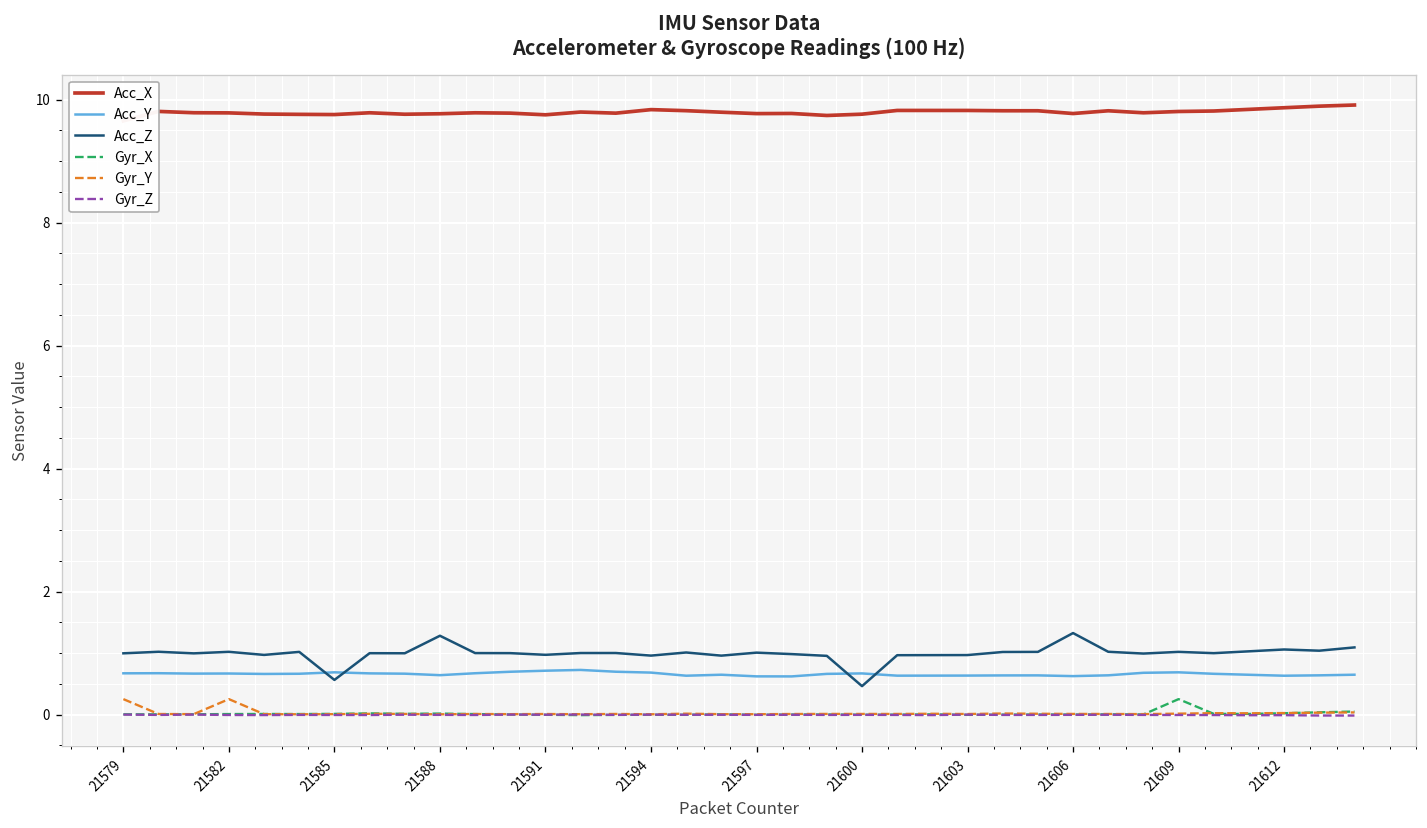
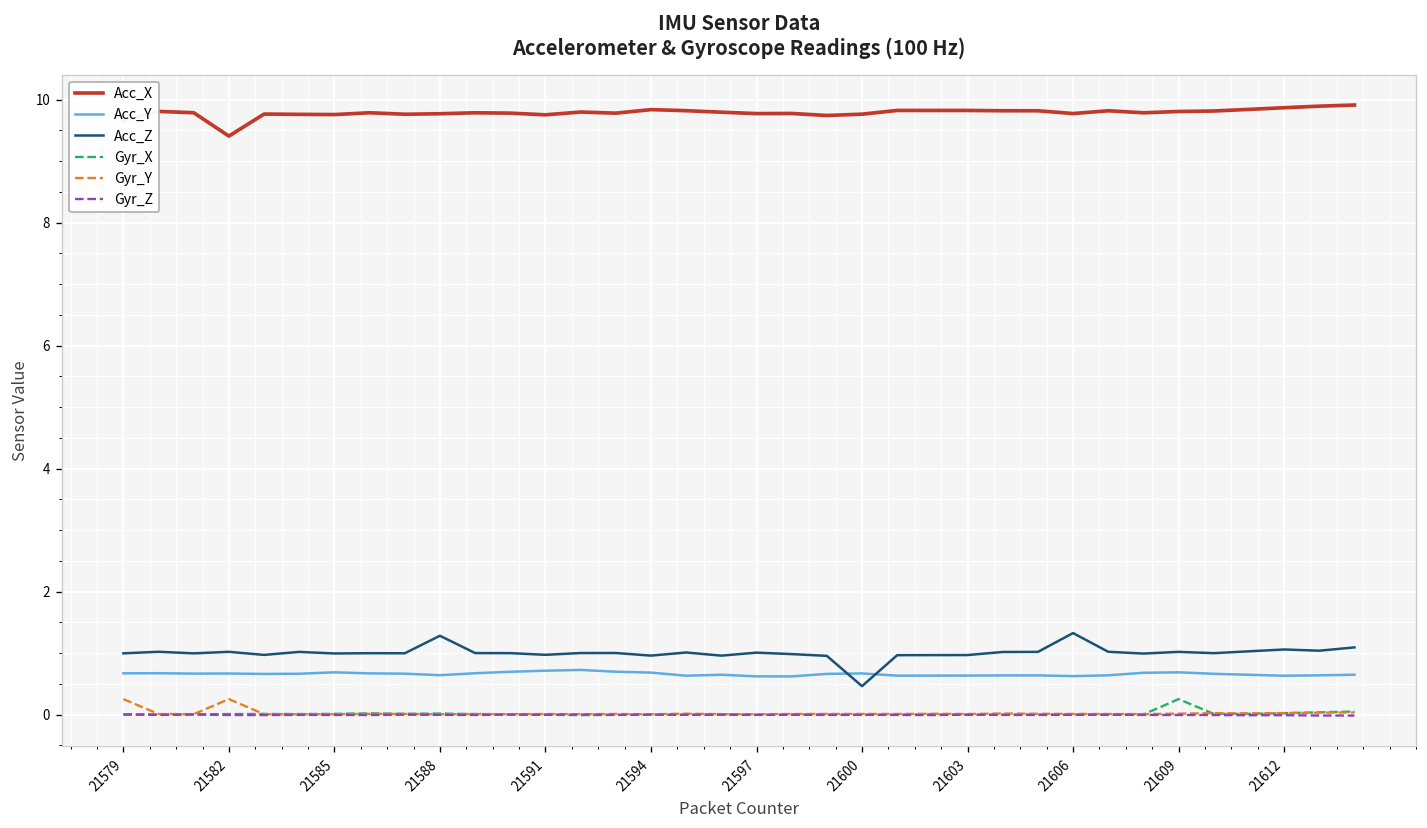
Acc_X, 21582: 9.8 -> 9.4
Acc_Z, 21585: 0.6 -> 1.0
